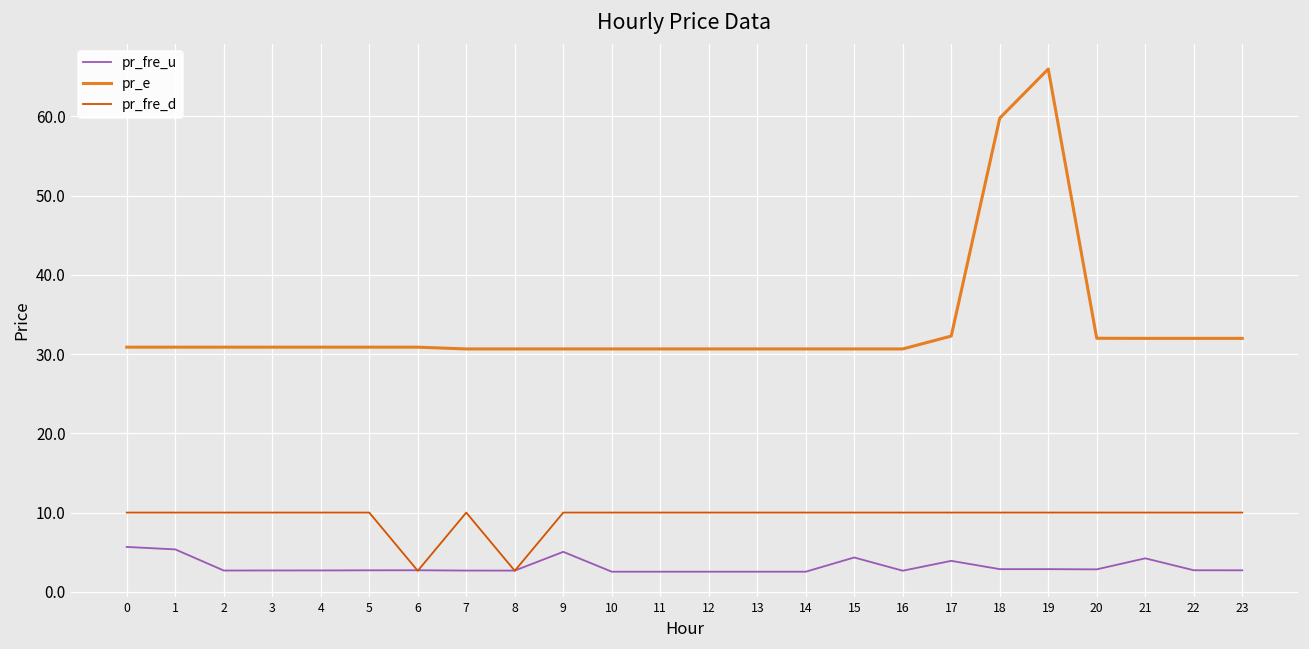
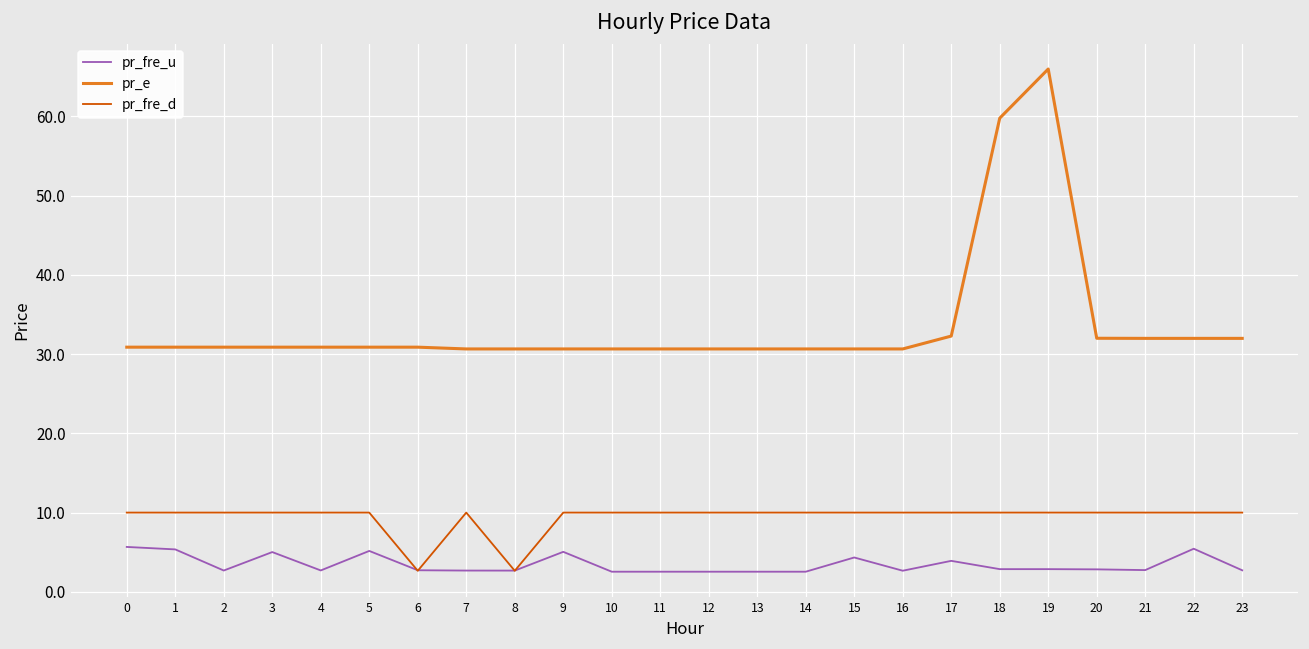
pr_fre_u, 3: 3 -> 5
pr_fre_u, 5: 3 -> 5
pr_fre_u, 21: 4 -> 3
pr_fre_u, 22: 3 -> 5
